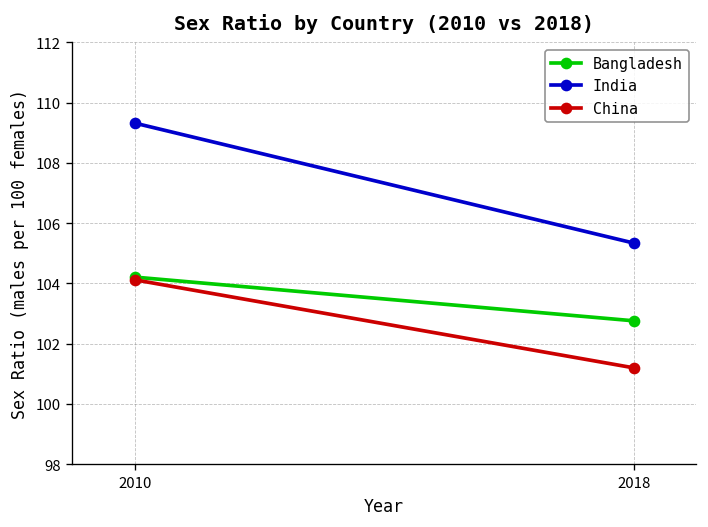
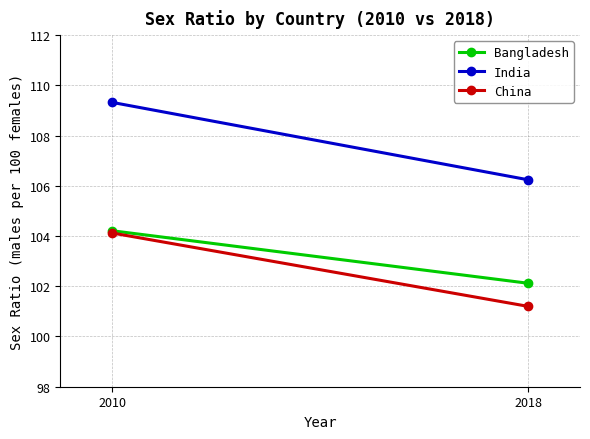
Bangladesh, 2018: 102.8 -> 102.1
India, 2018: 105.3 -> 106.2
